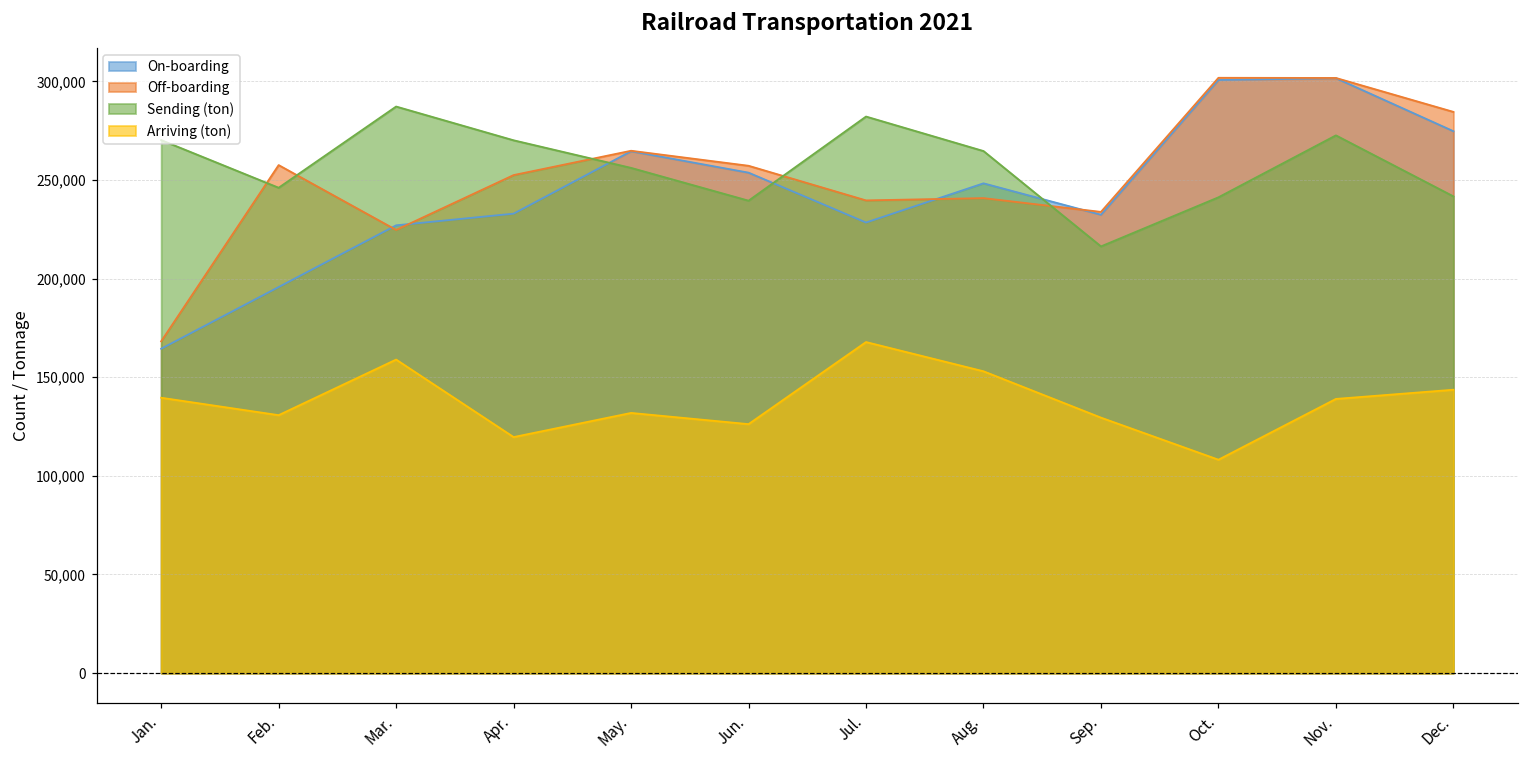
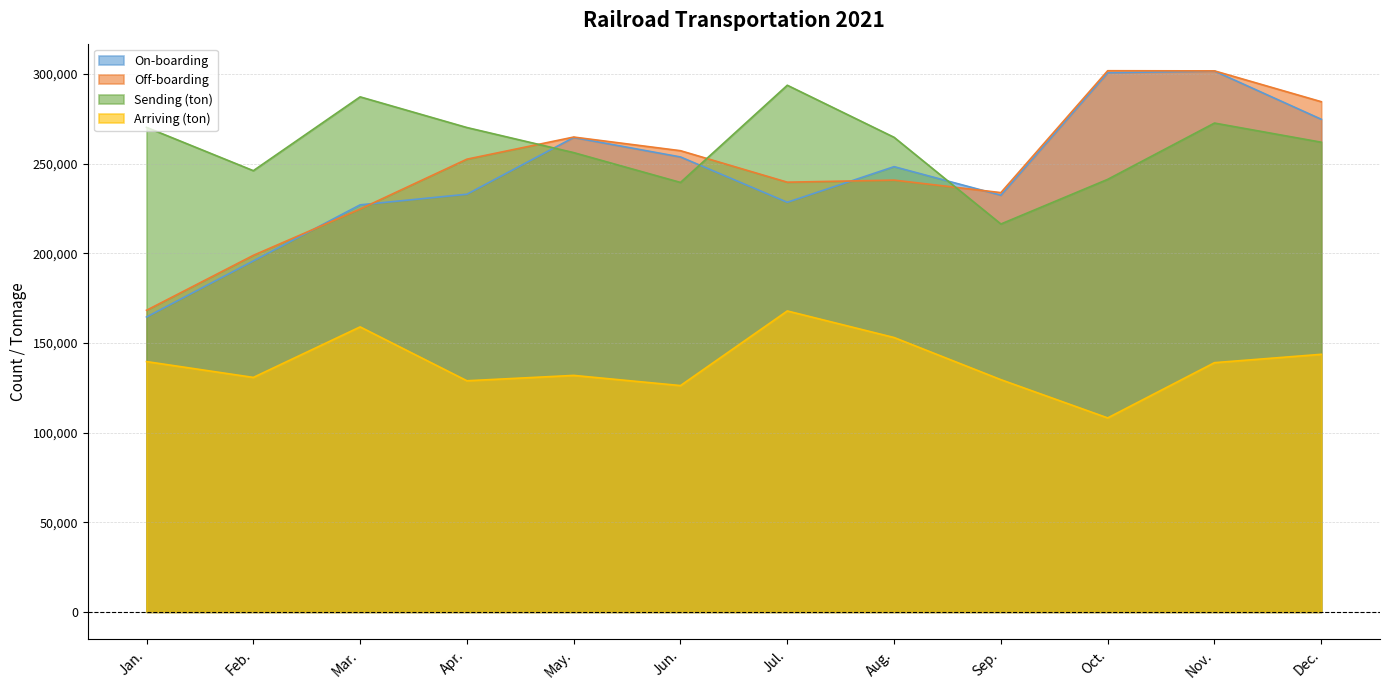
Off-boarding, Feb.: 258,000 -> 199,000
Arriving (ton), Apr.: 120,000 -> 129,000
Sending (ton), Jul.: 282,000 -> 294,000
Sending (ton), Dec.: 242,000 -> 262,000
